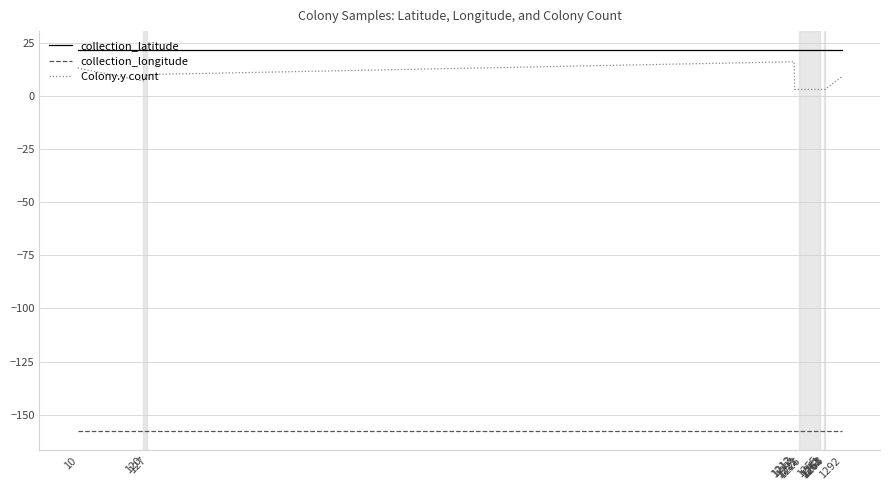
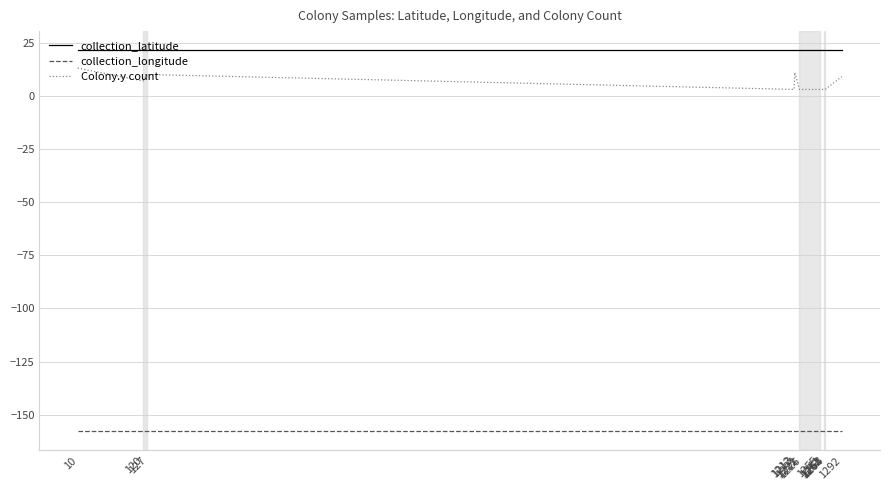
Colony.y count, 1212: 16 -> 3
Colony.y count, 1213: 3 -> 11
